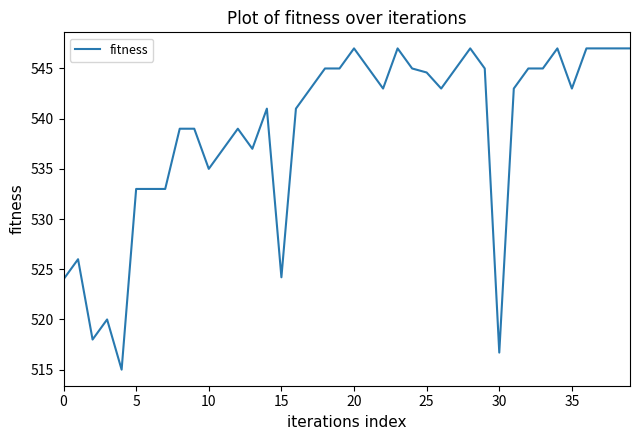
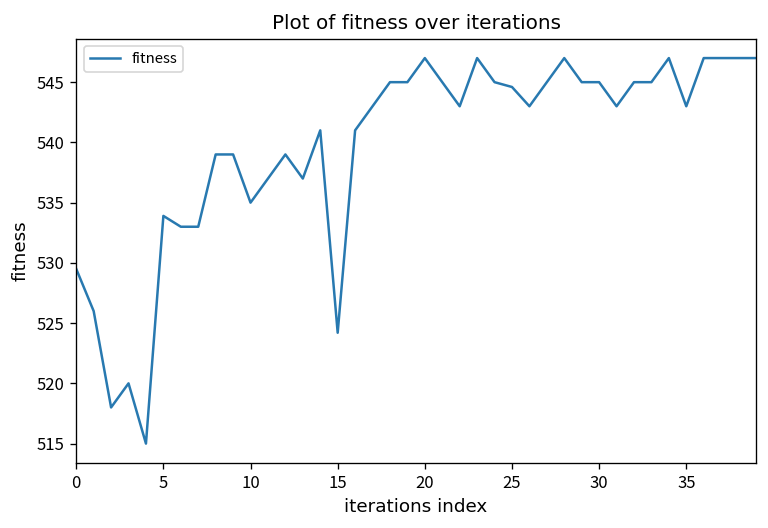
0: 524.0 -> 529.5
5: 533.0 -> 533.9
30: 516.7 -> 545.0
